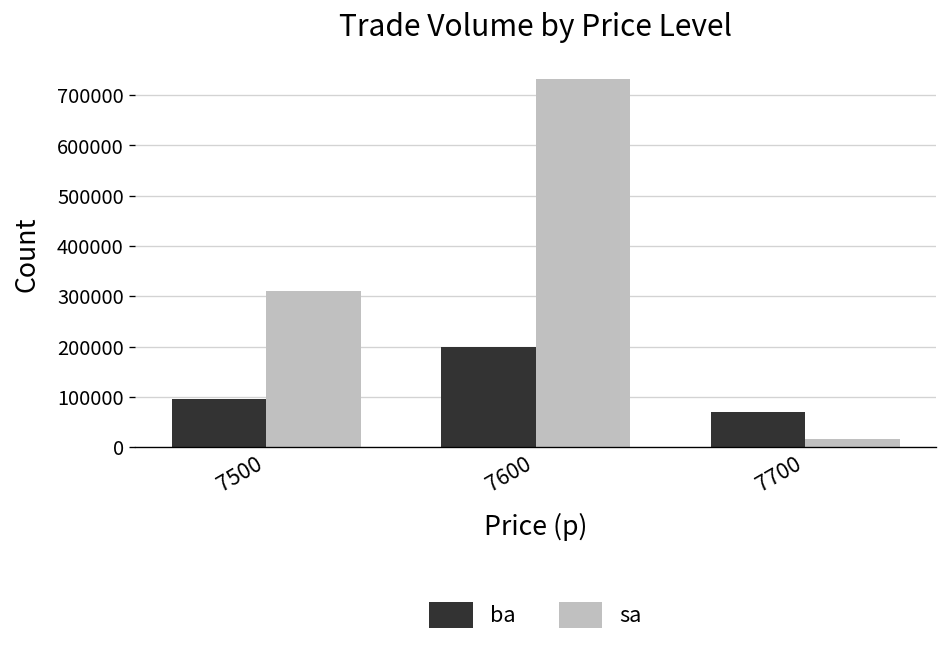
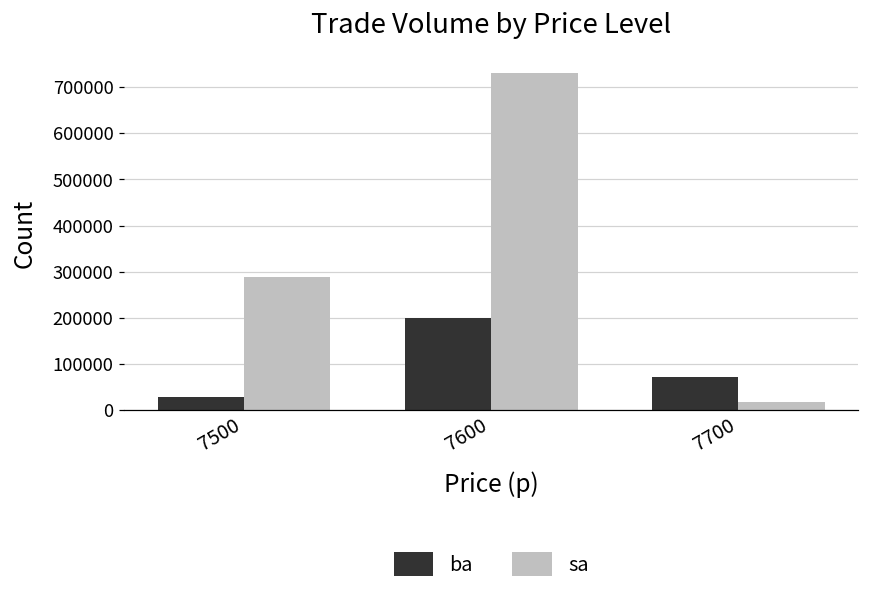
ba, 7500: 100000 -> 30000
sa, 7500: 310000 -> 290000
